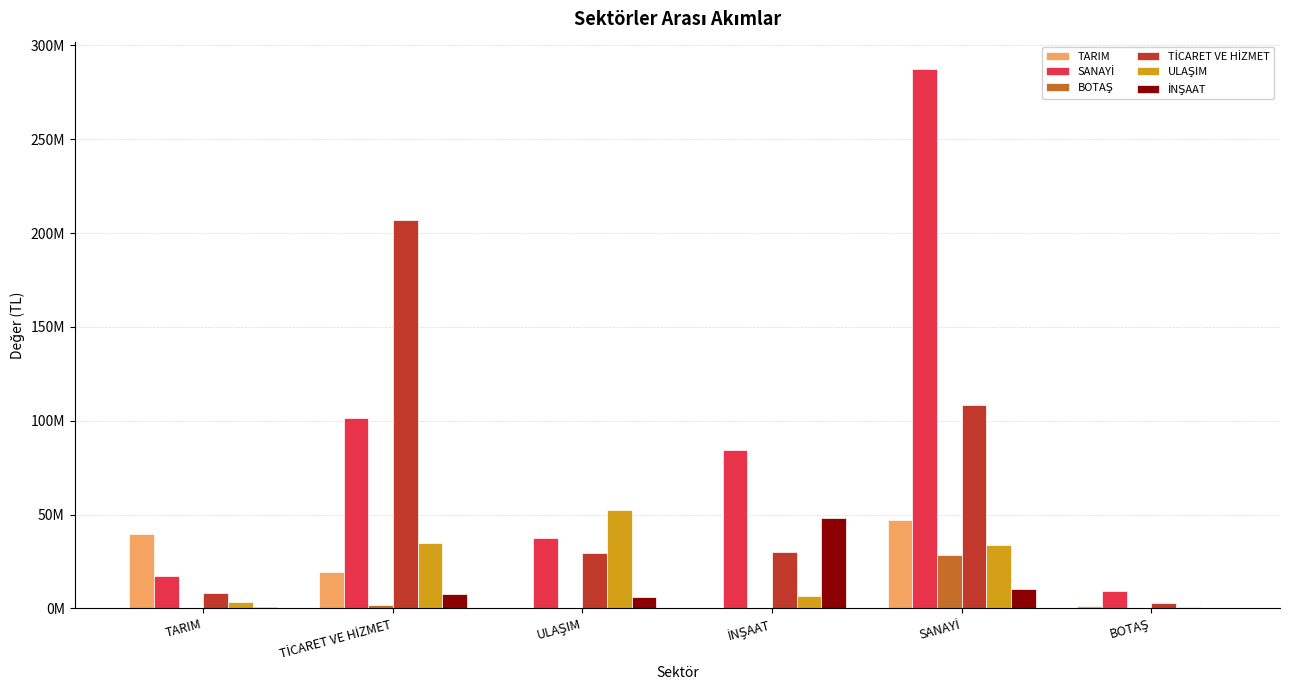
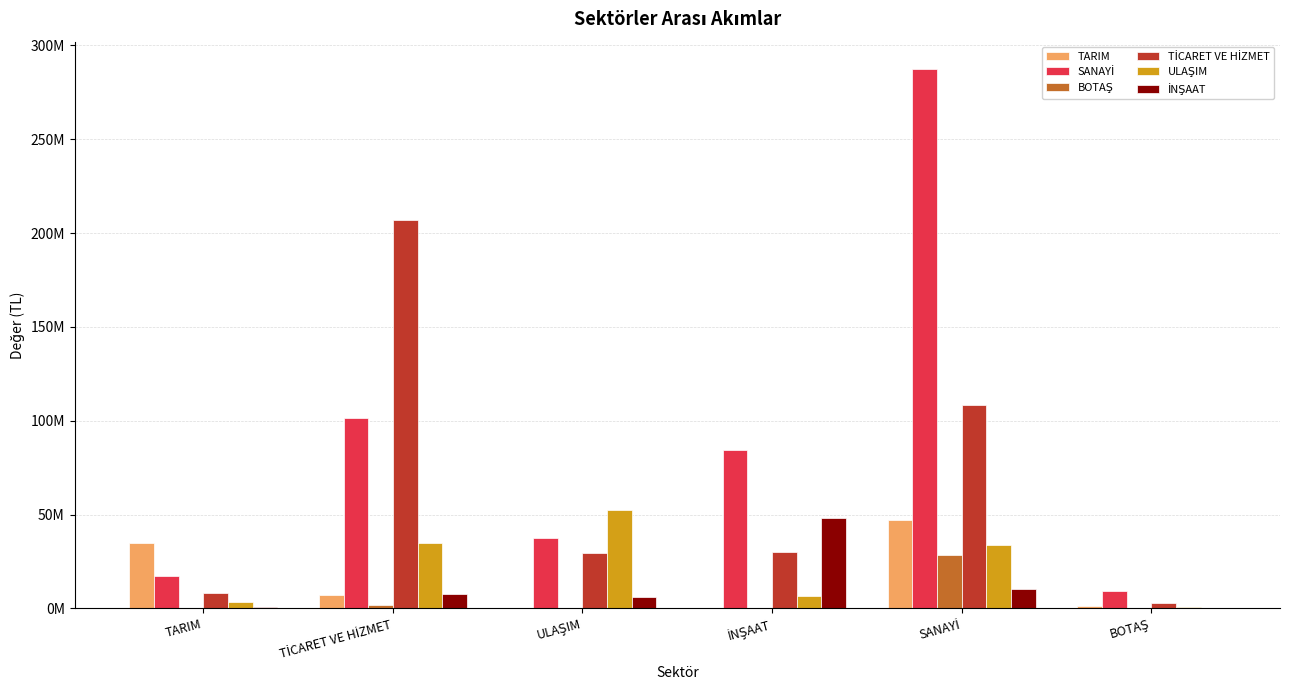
TARIM, TARIM: 40000000 -> 35000000
TARIM, TİCARET VE HİZMET: 19000000 -> 7000000
